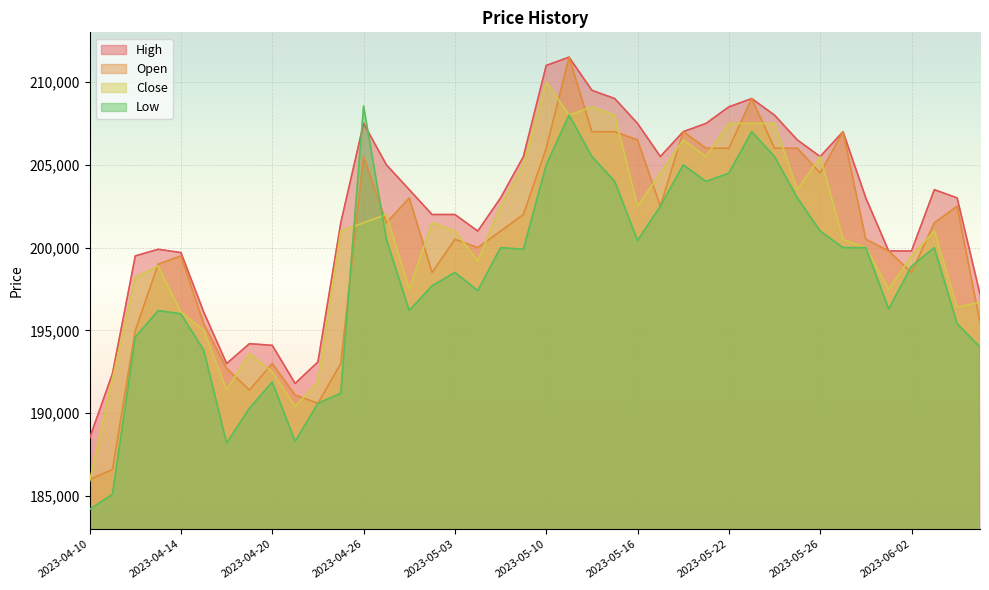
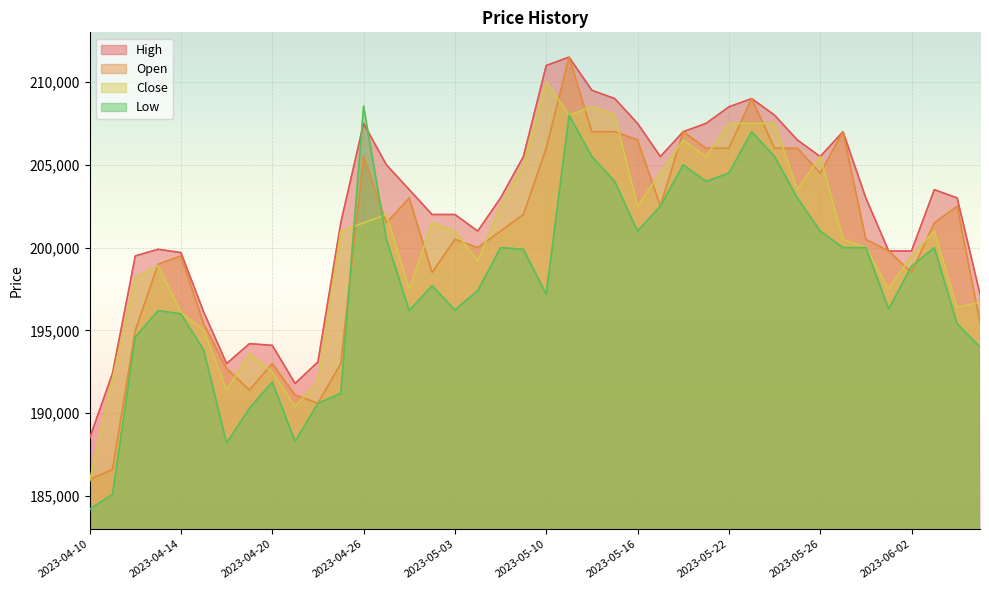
Low, 2023-05-03: 198,500 -> 196,200
Low, 2023-05-10: 205,000 -> 197,200
Low, 2023-05-16: 200,400 -> 201,000
